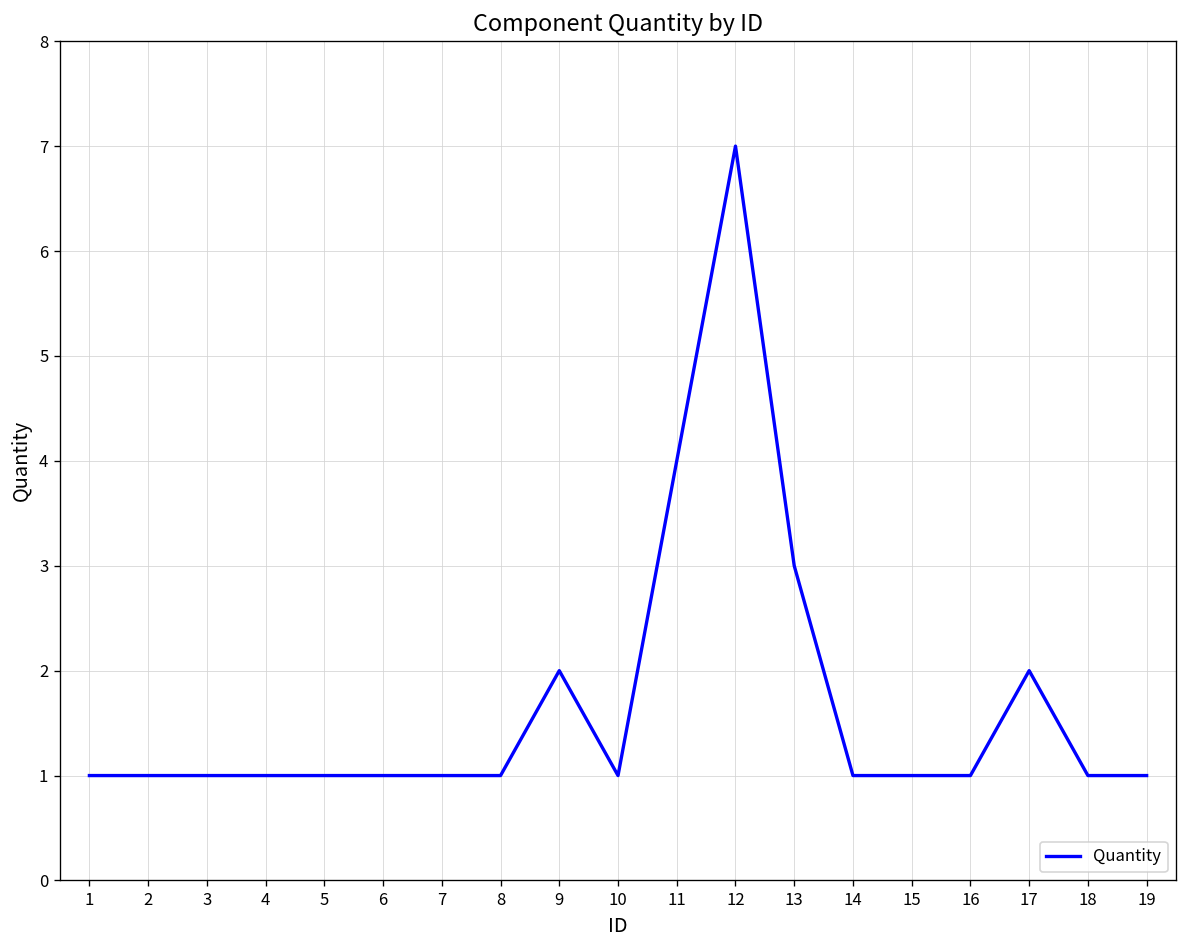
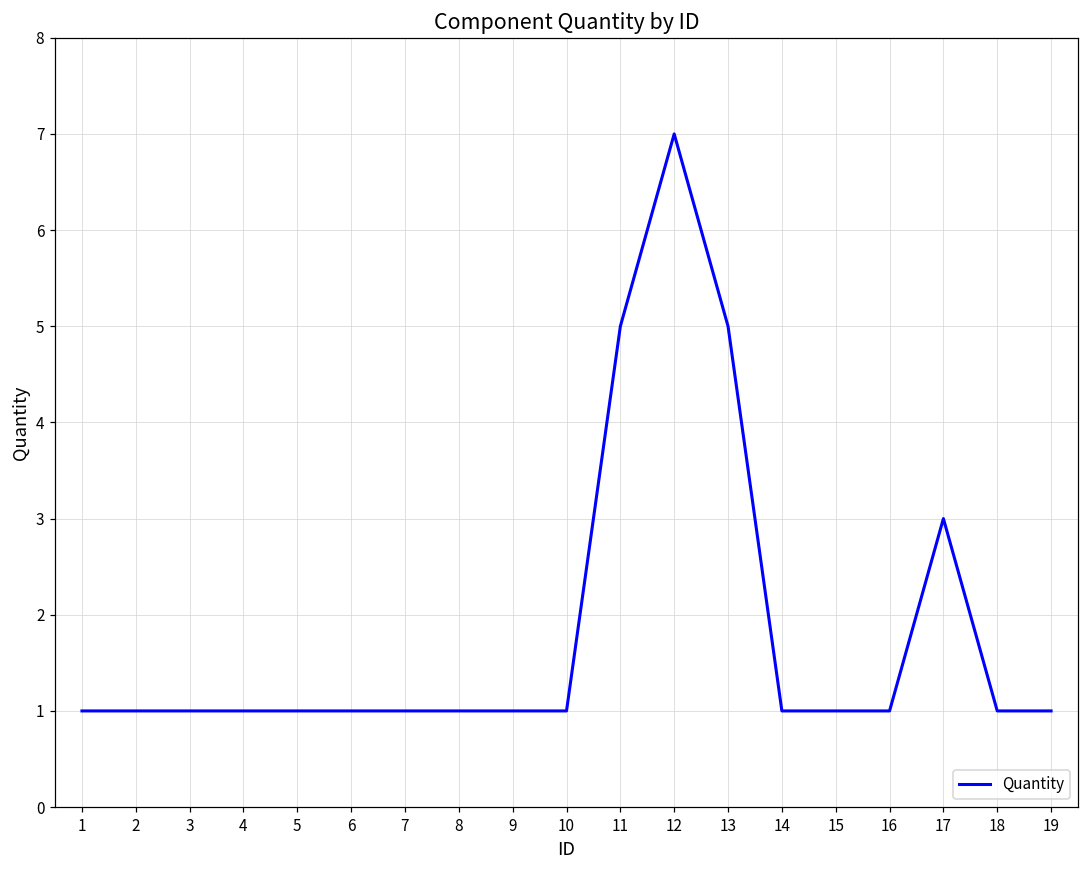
9: 2 -> 1
11: 4 -> 5
13: 3 -> 5
17: 2 -> 3
